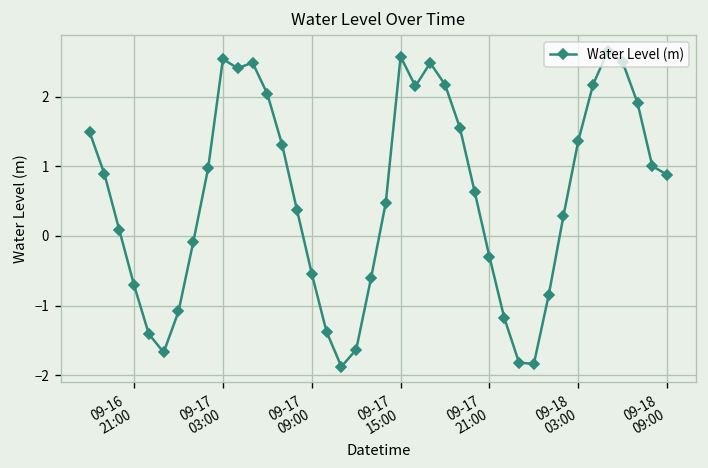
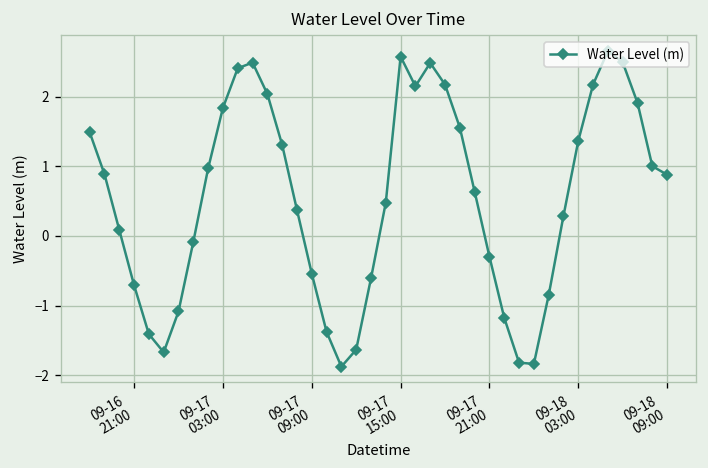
09-17 03:00: 2.5 -> 1.8
